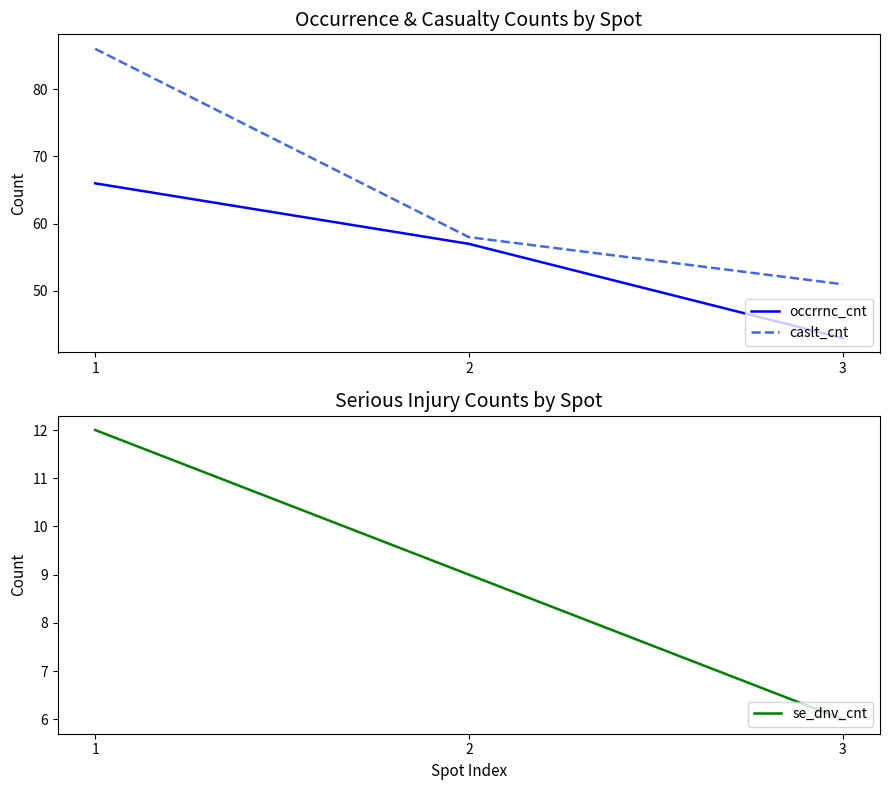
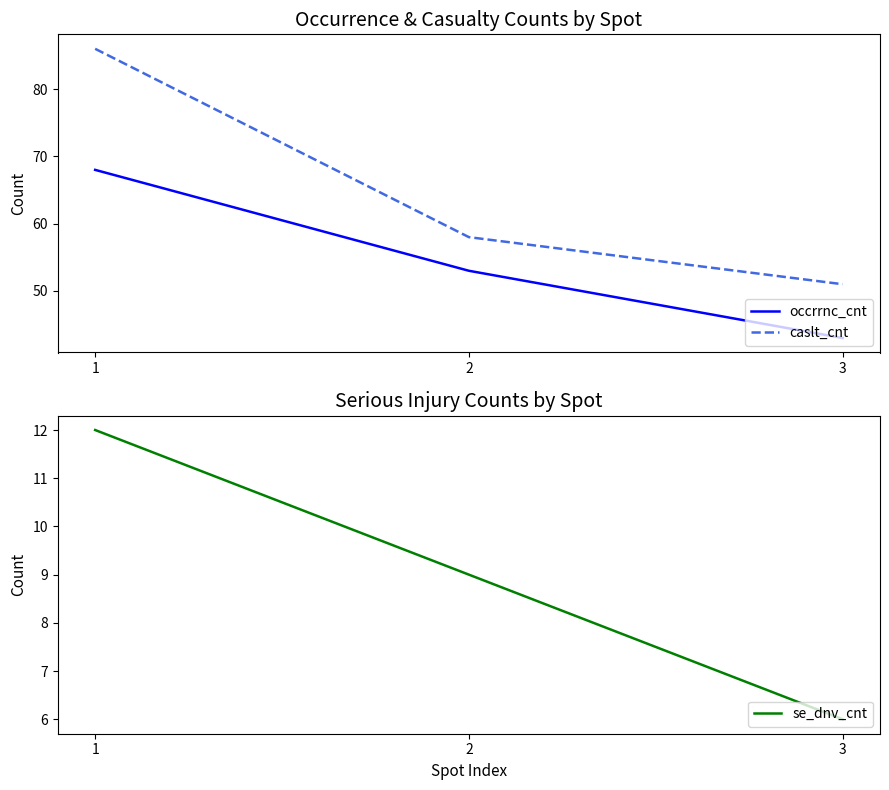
Occurrence & Casualty Counts by Spot, occrrnc_cnt, 1: 66 -> 68
Occurrence & Casualty Counts by Spot, occrrnc_cnt, 2: 57 -> 53
